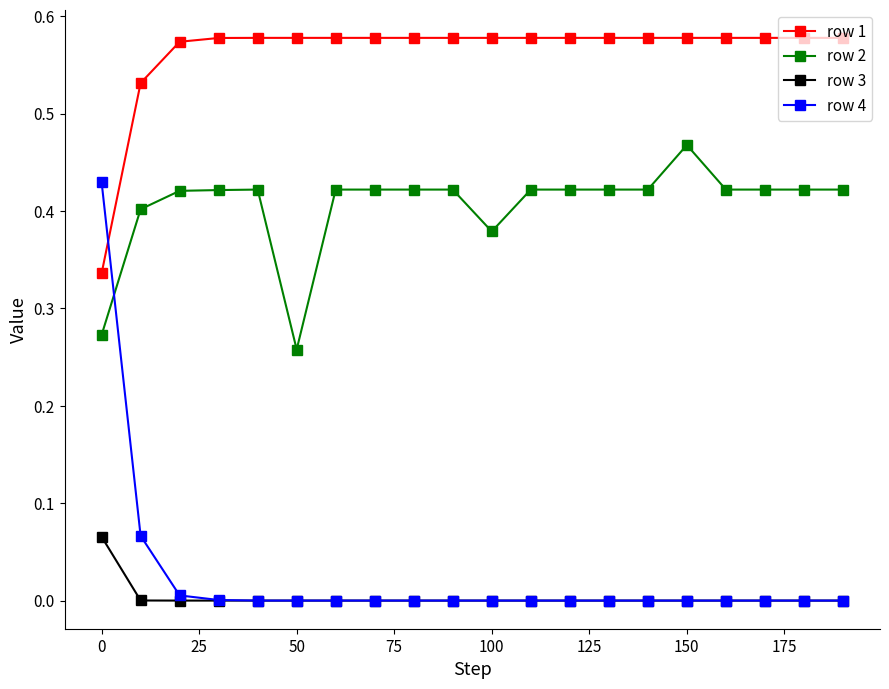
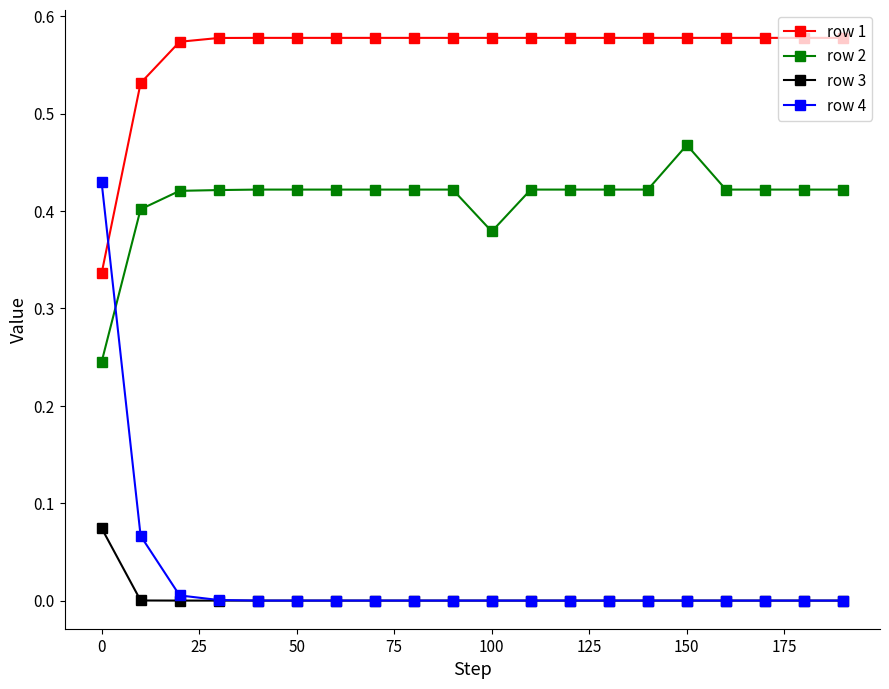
row 2, 0: 0.27 -> 0.25
row 3, 0: 0.066 -> 0.074
row 2, 50: 0.26 -> 0.42
